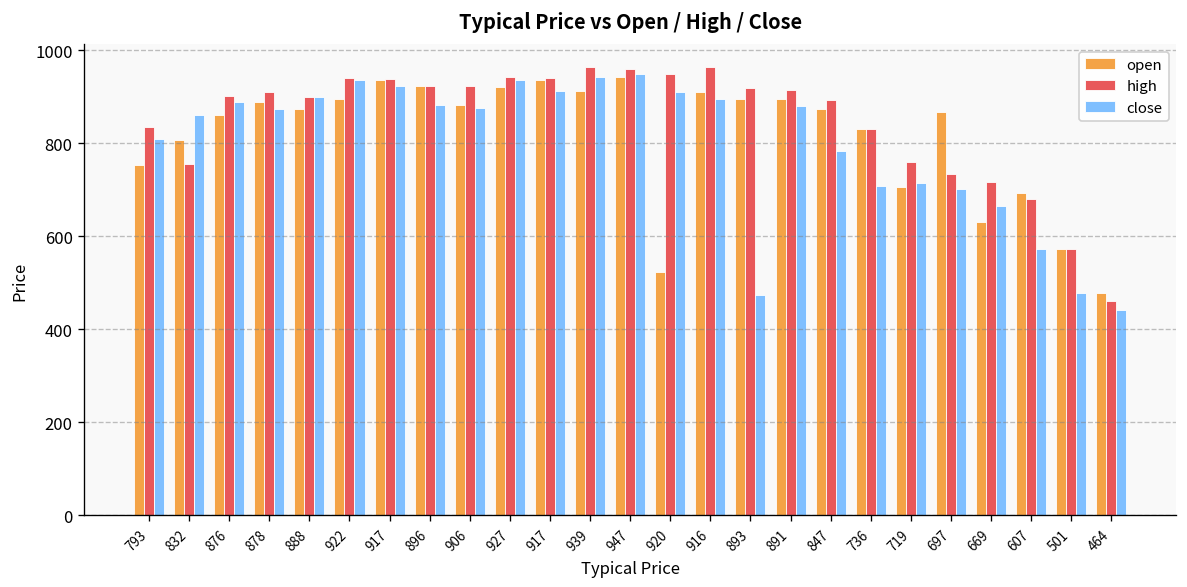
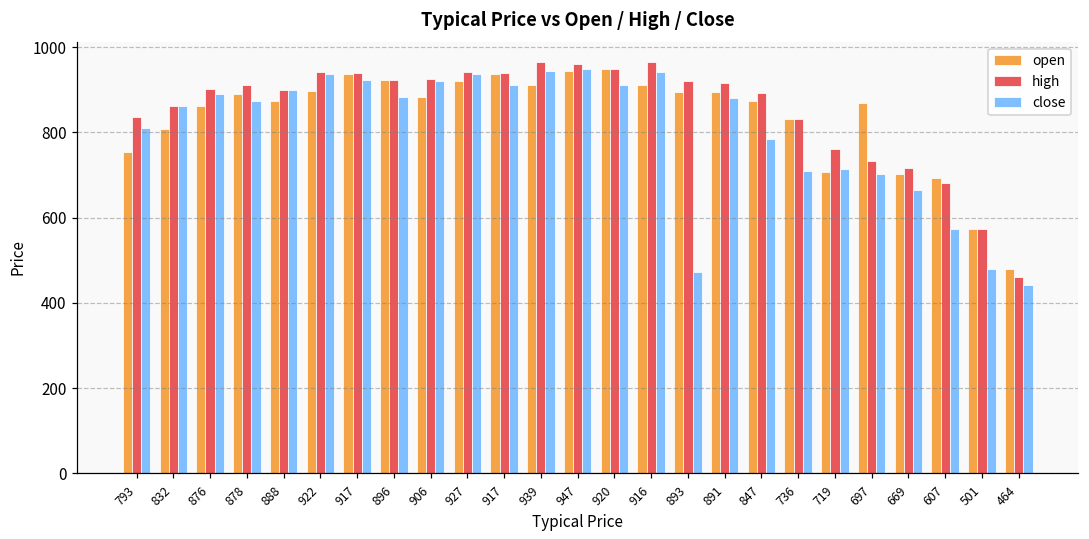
high, 832: 760 -> 860
close, 906: 880 -> 920
open, 920: 520 -> 950
close, 916: 900 -> 940
open, 669: 630 -> 700
